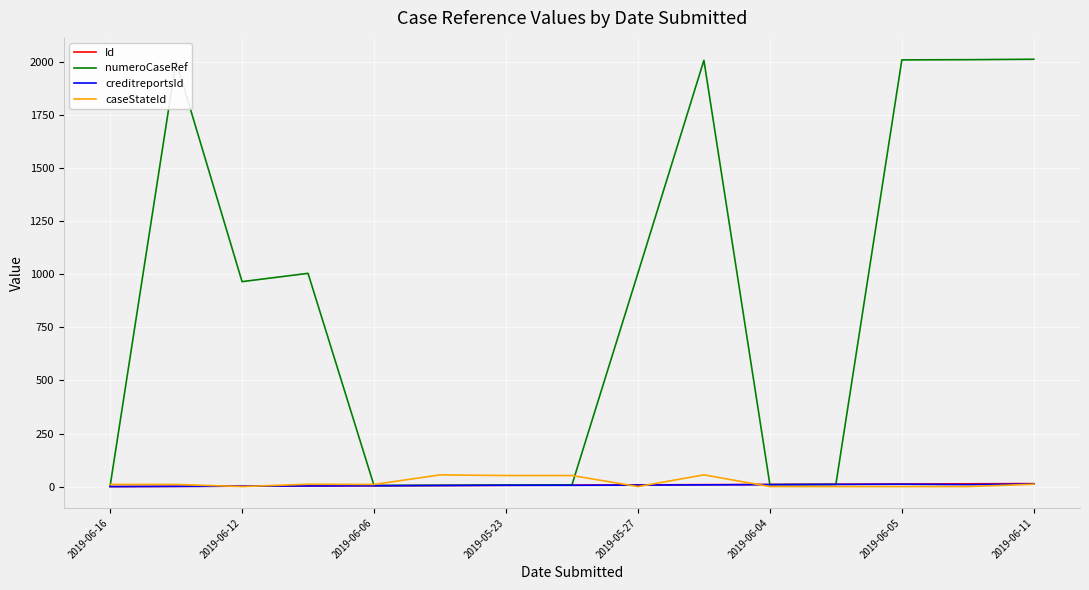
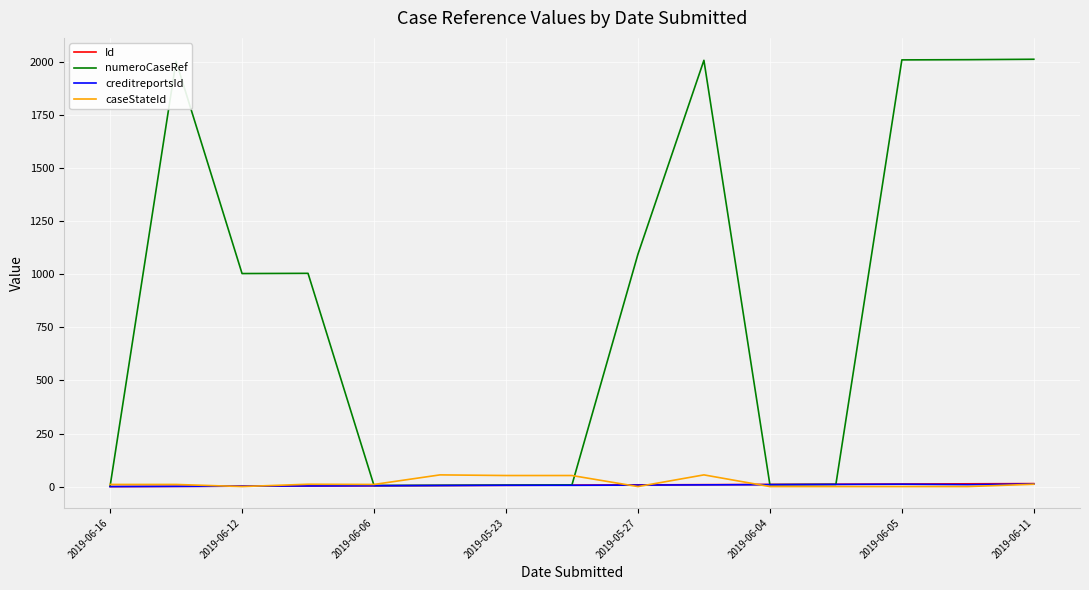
numeroCaseRef, 2019-06-12: 970 -> 1000
numeroCaseRef, 2019-05-27: 1010 -> 1090
